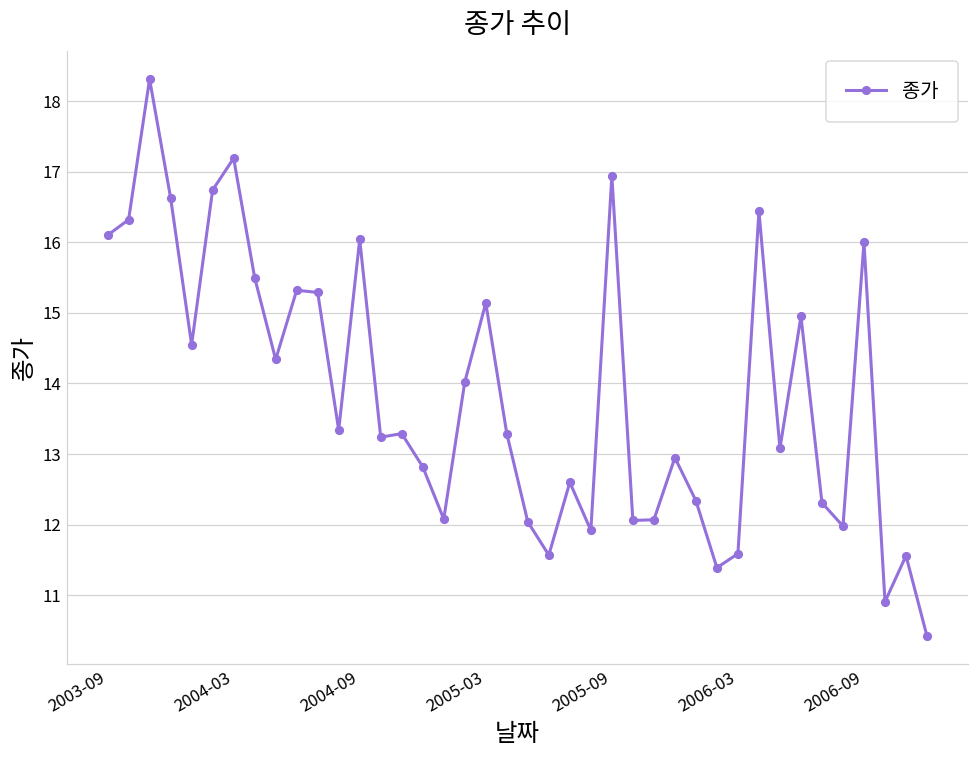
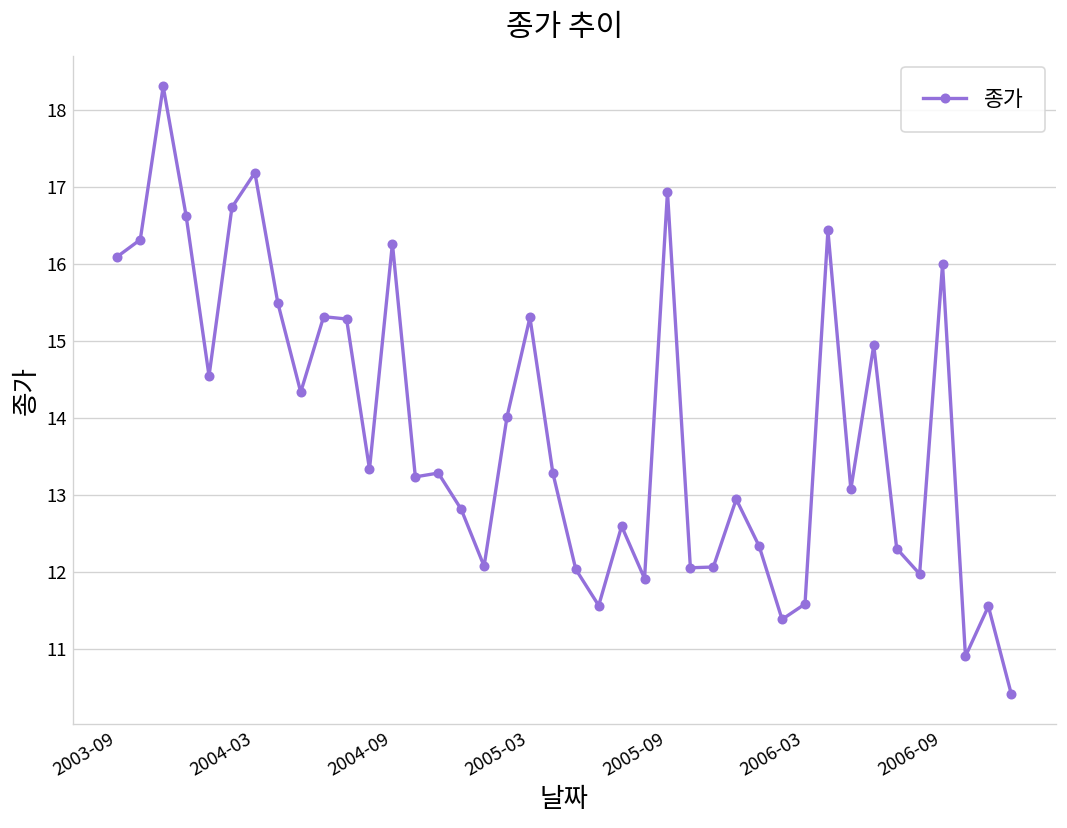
2004-09: 16.0 -> 16.3
2005-03: 15.1 -> 15.3
